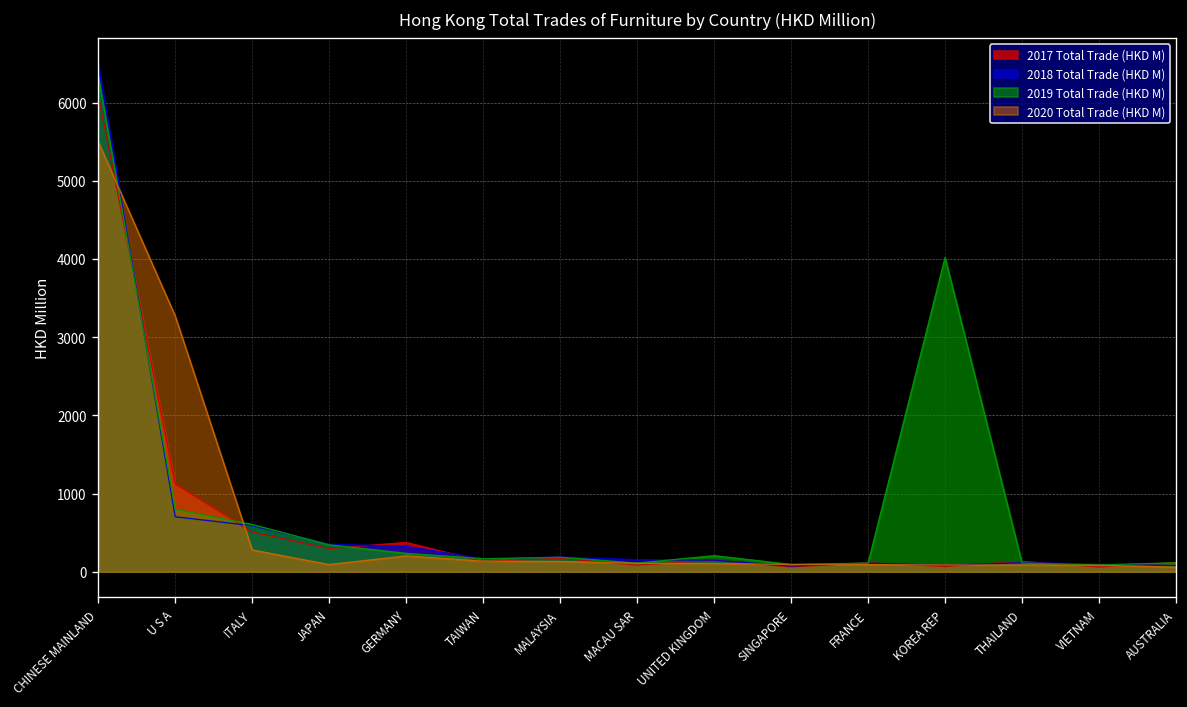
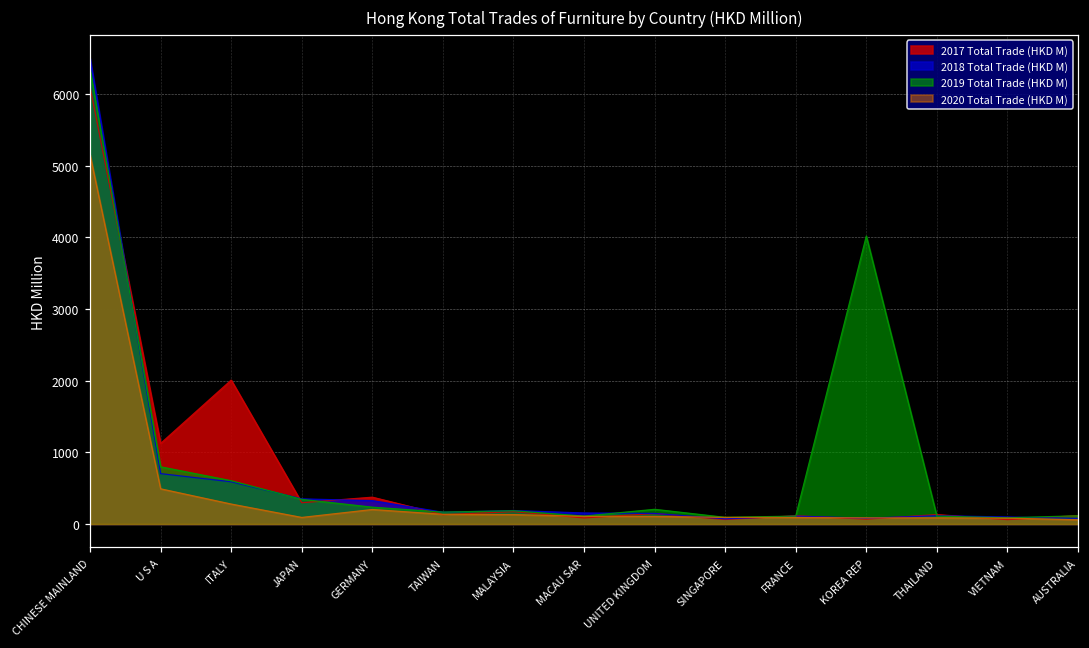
2020 Total Trade (HKD M), CHINESE MAINLAND: 5500 -> 5200
2020 Total Trade (HKD M), U S A: 3300 -> 500
2017 Total Trade (HKD M), ITALY: 500 -> 2000
